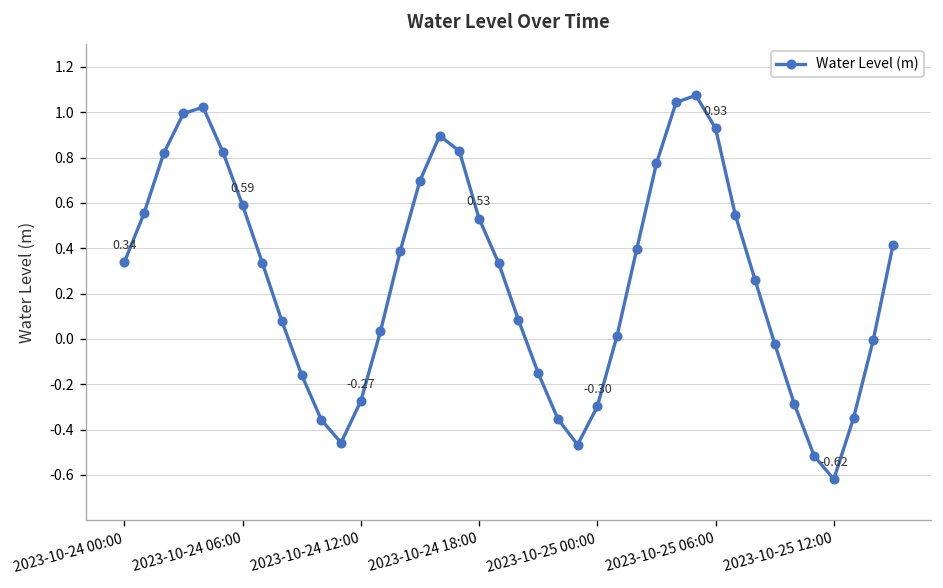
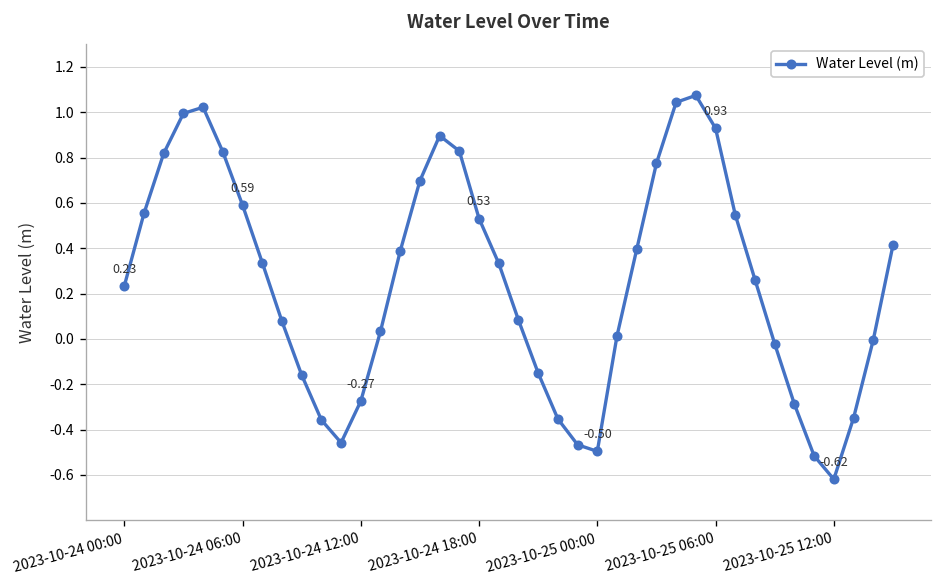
2023-10-24 00:00: 0.34 -> 0.23
2023-10-25 00:00: -0.30 -> -0.50
